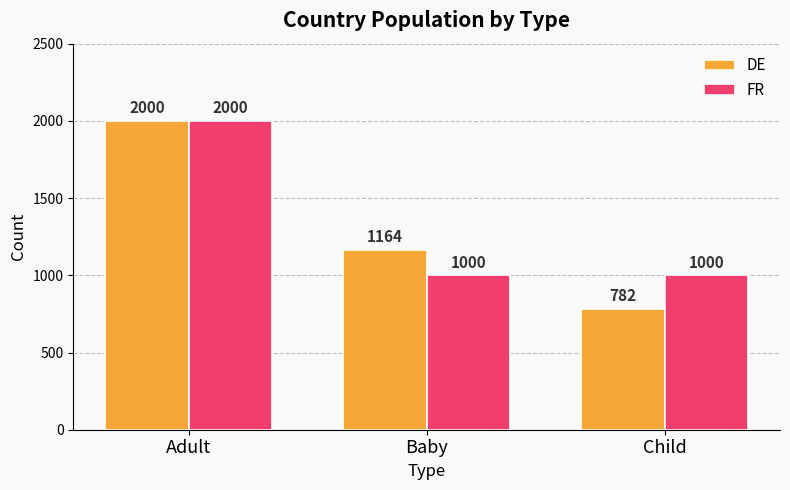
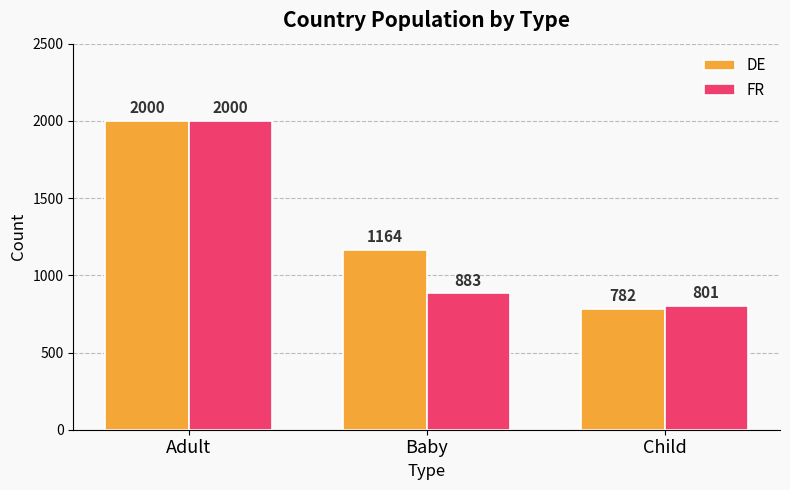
FR, Baby: 1000 -> 883
FR, Child: 1000 -> 801
